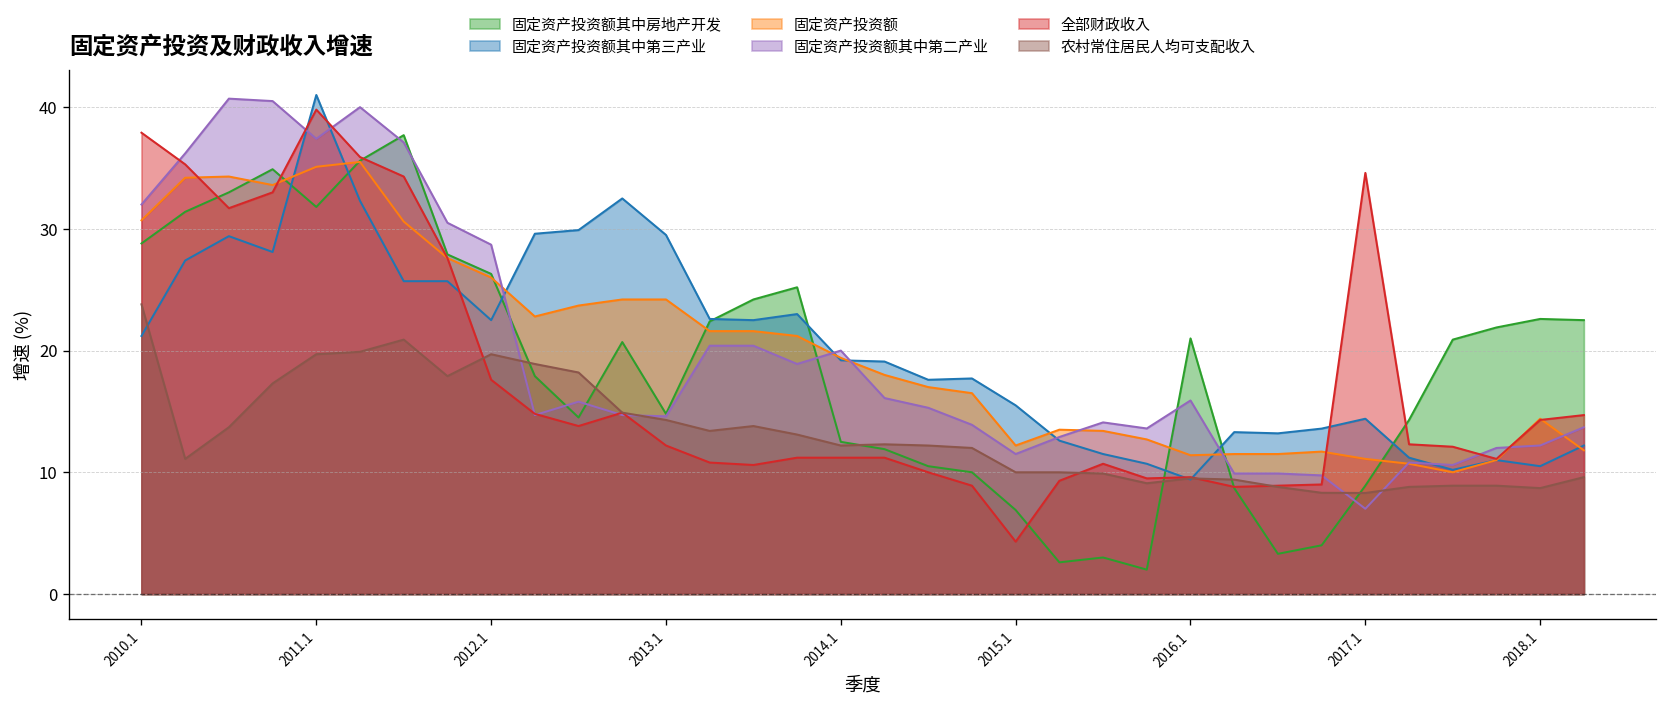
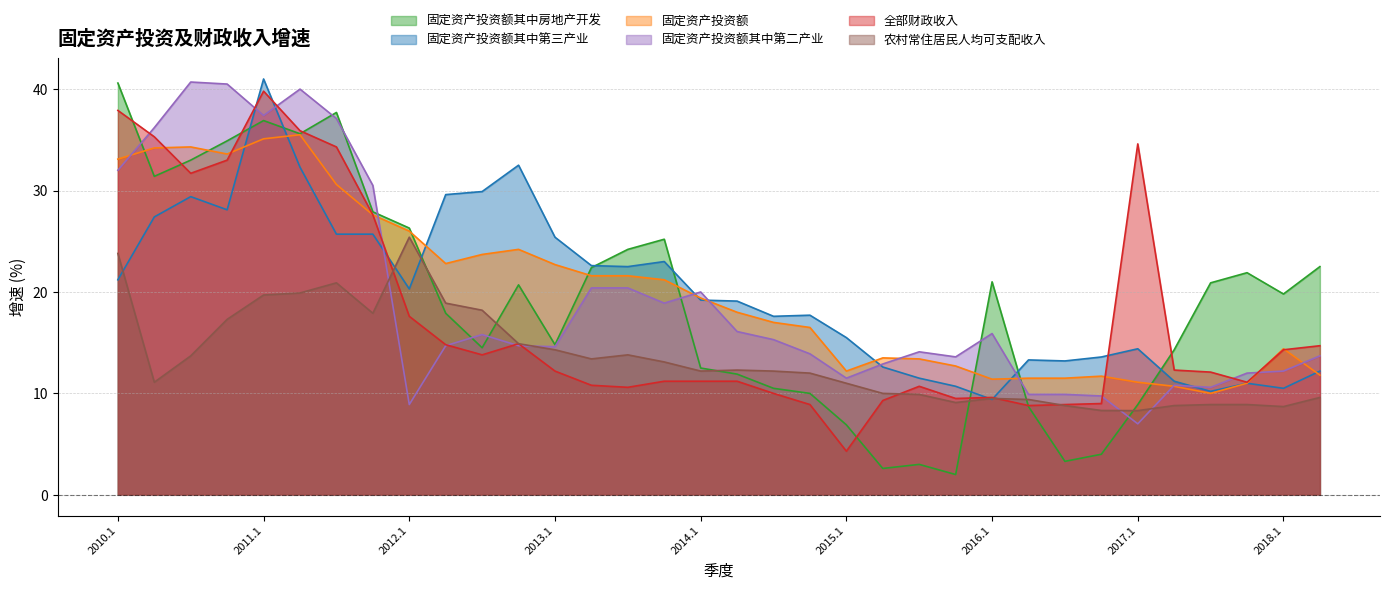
固定资产投资额其中房地产开发, 2010.1: 28.8 -> 40.6
固定资产投资额, 2010.1: 30.7 -> 33.1
固定资产投资额其中房地产开发, 2011.1: 31.8 -> 36.9
固定资产投资额其中第三产业, 2012.1: 22.5 -> 20.3
固定资产投资额其中第二产业, 2012.1: 28.7 -> 8.9
农村常住居民人均可支配收入, 2012.1: 19.7 -> 25.4
固定资产投资额其中第三产业, 2013.1: 29.5 -> 25.4
固定资产投资额, 2013.1: 24.2 -> 22.7
农村常住居民人均可支配收入, 2015.1: 10 -> 11
固定资产投资额其中房地产开发, 2018.1: 22.6 -> 19.8
